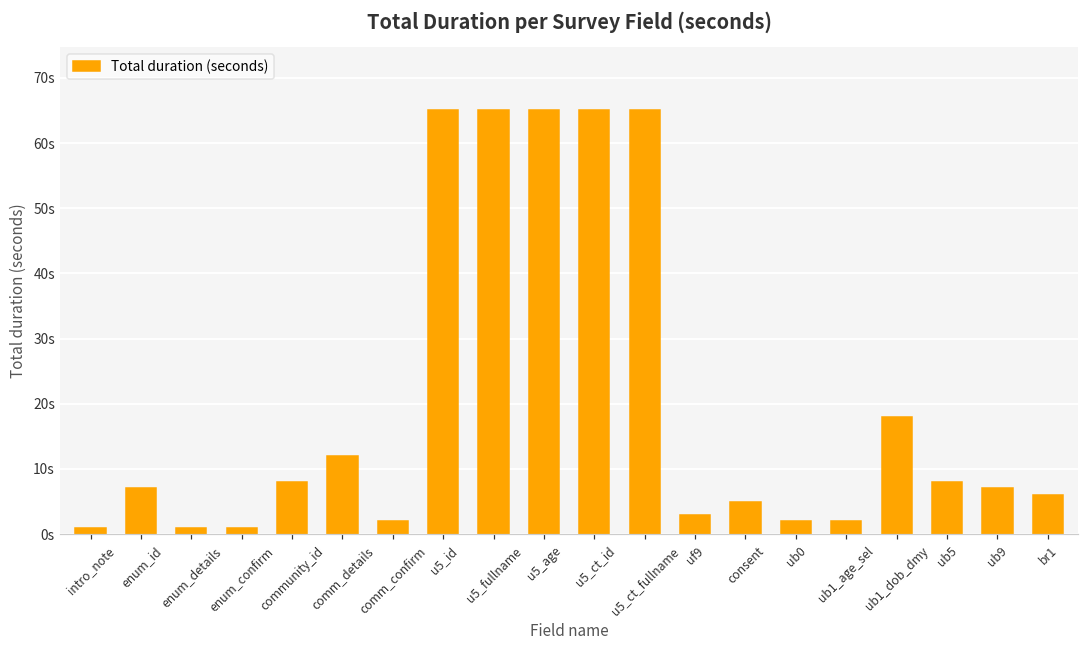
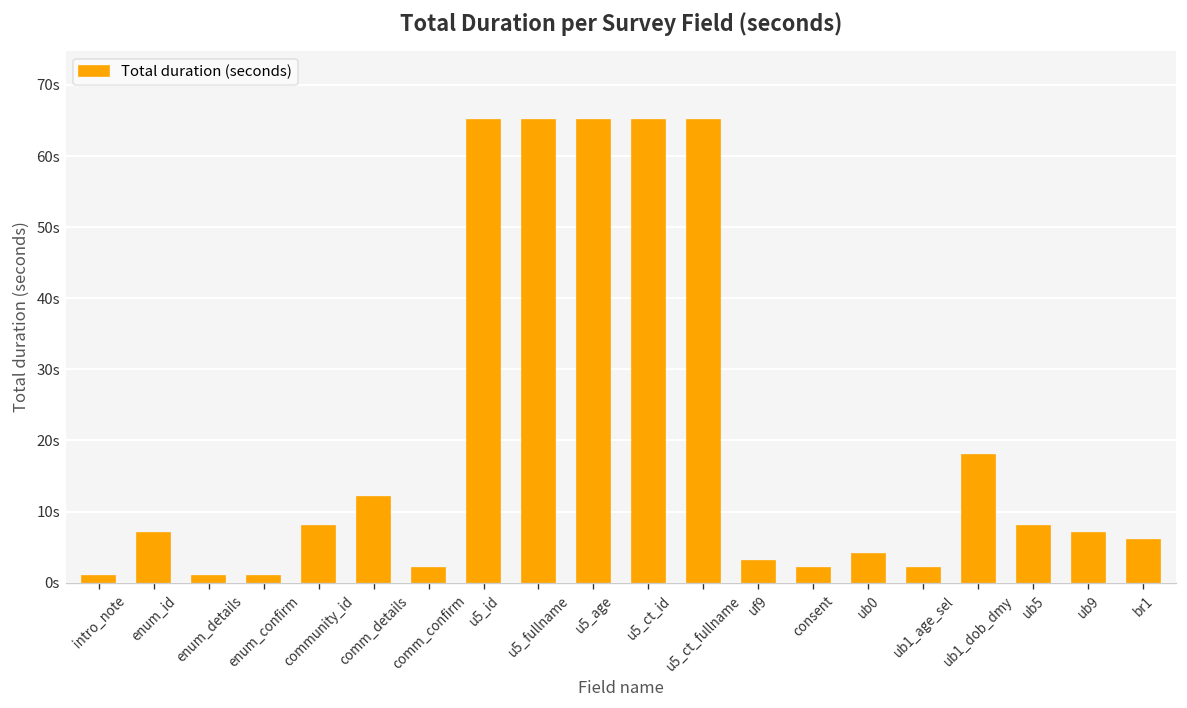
consent: 5s -> 2s
ub0: 2s -> 4s
